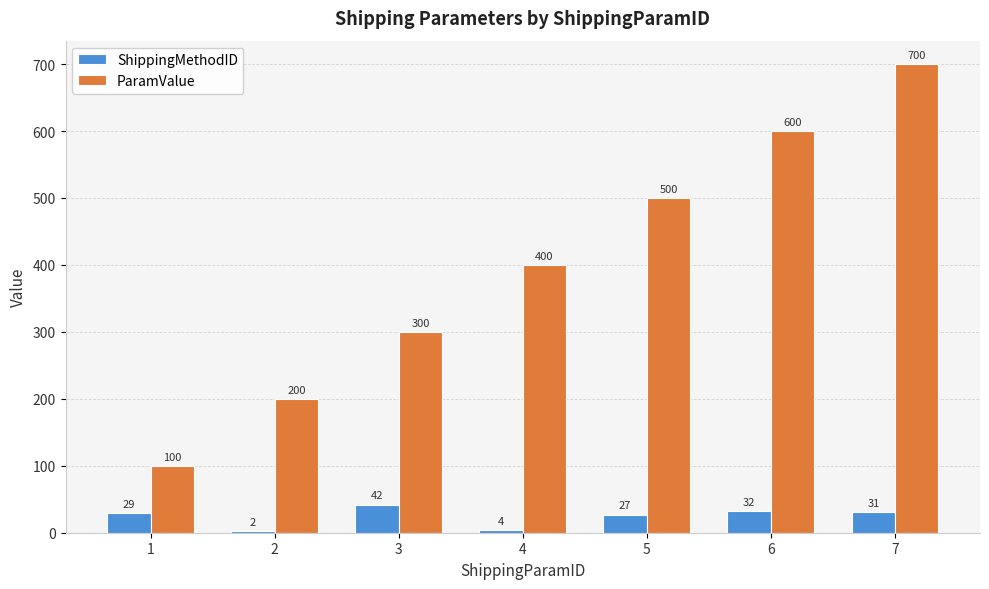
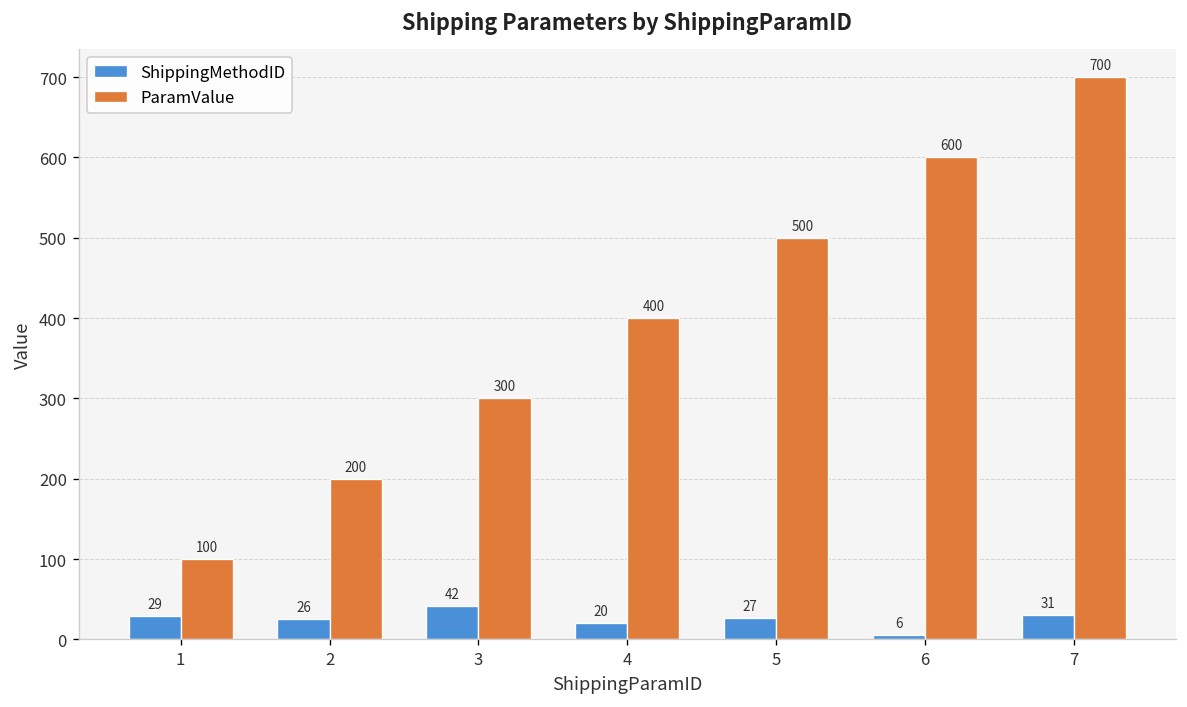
ShippingMethodID, 2: 2 -> 26
ShippingMethodID, 4: 4 -> 20
ShippingMethodID, 6: 32 -> 6
